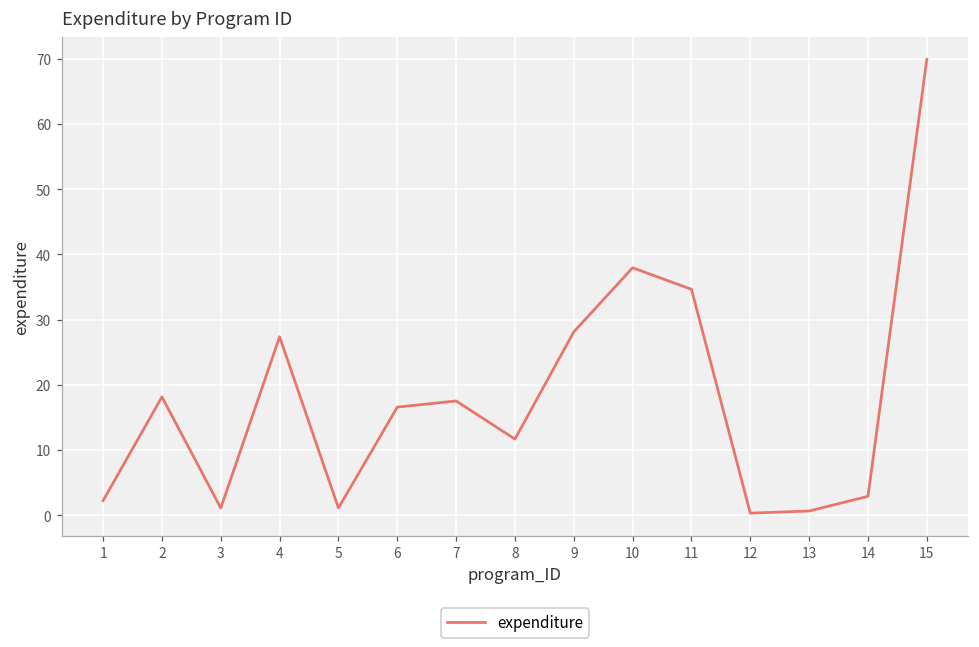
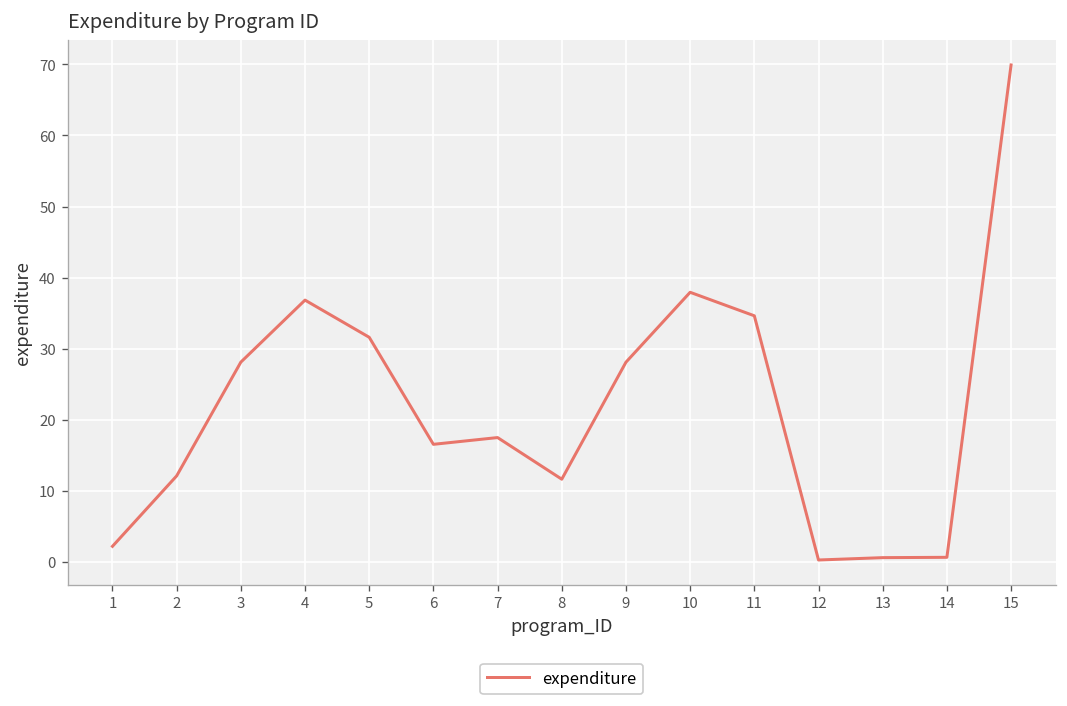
2: 18 -> 12
3: 1 -> 28
4: 27 -> 37
5: 1 -> 32
14: 3 -> 1
